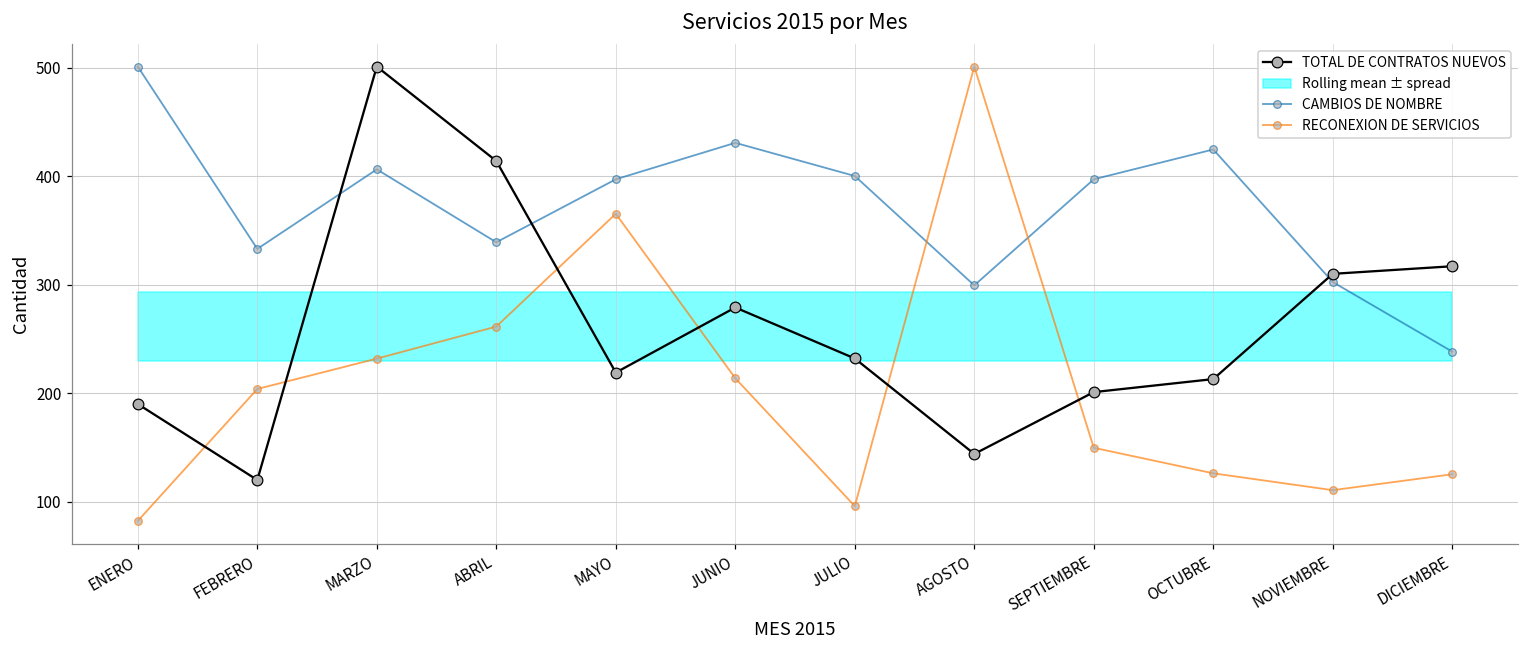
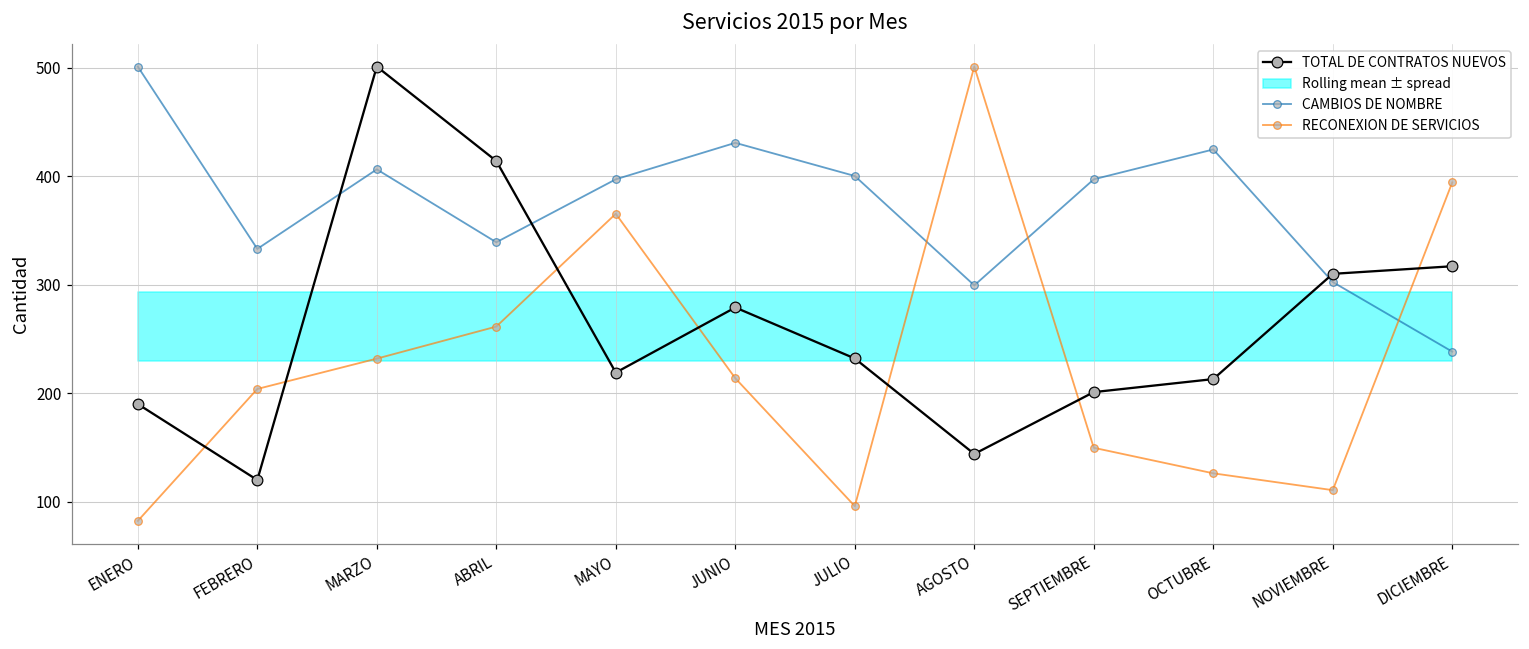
RECONEXION DE SERVICIOS, DICIEMBRE: 130 -> 390
